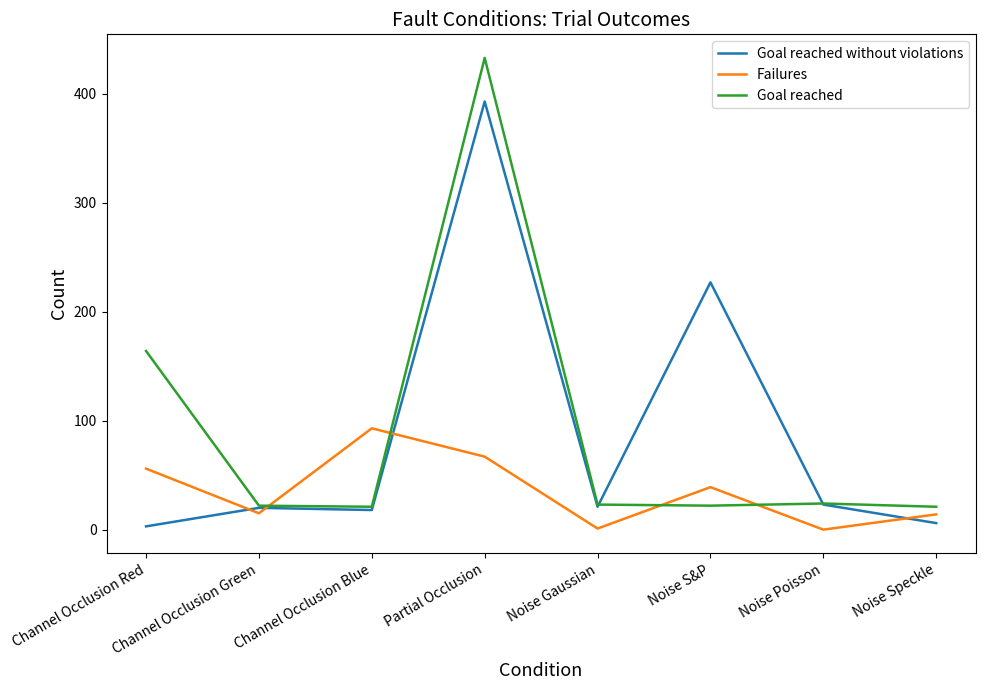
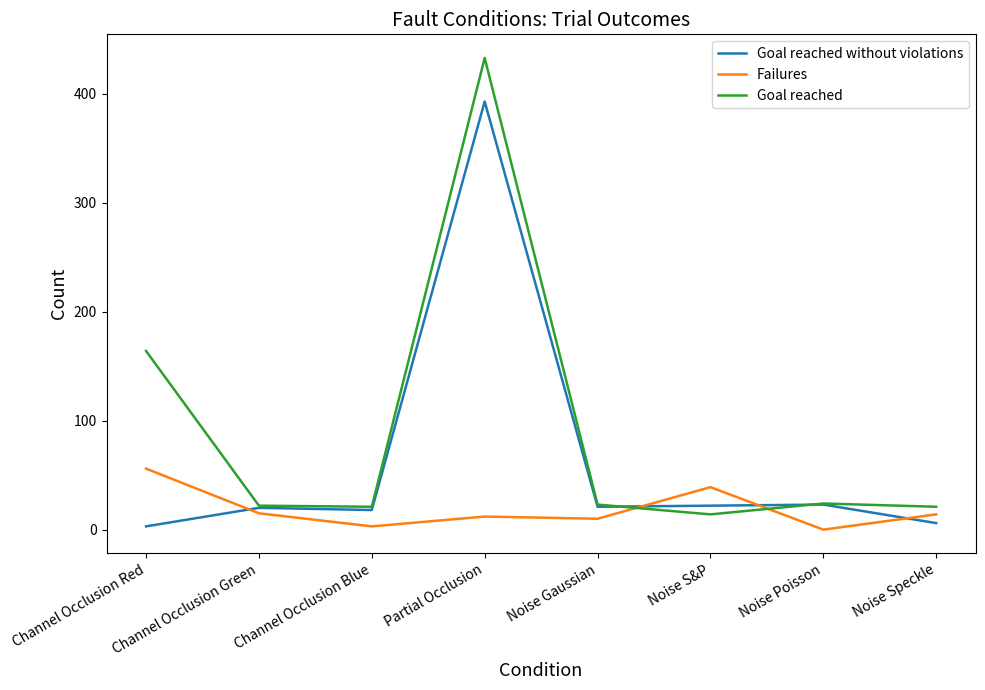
Failures, Channel Occlusion Blue: 93 -> 3
Failures, Partial Occlusion: 67 -> 12
Failures, Noise Gaussian: 1 -> 10
Goal reached without violations, Noise S&P: 227 -> 22
Goal reached, Noise S&P: 22 -> 14
